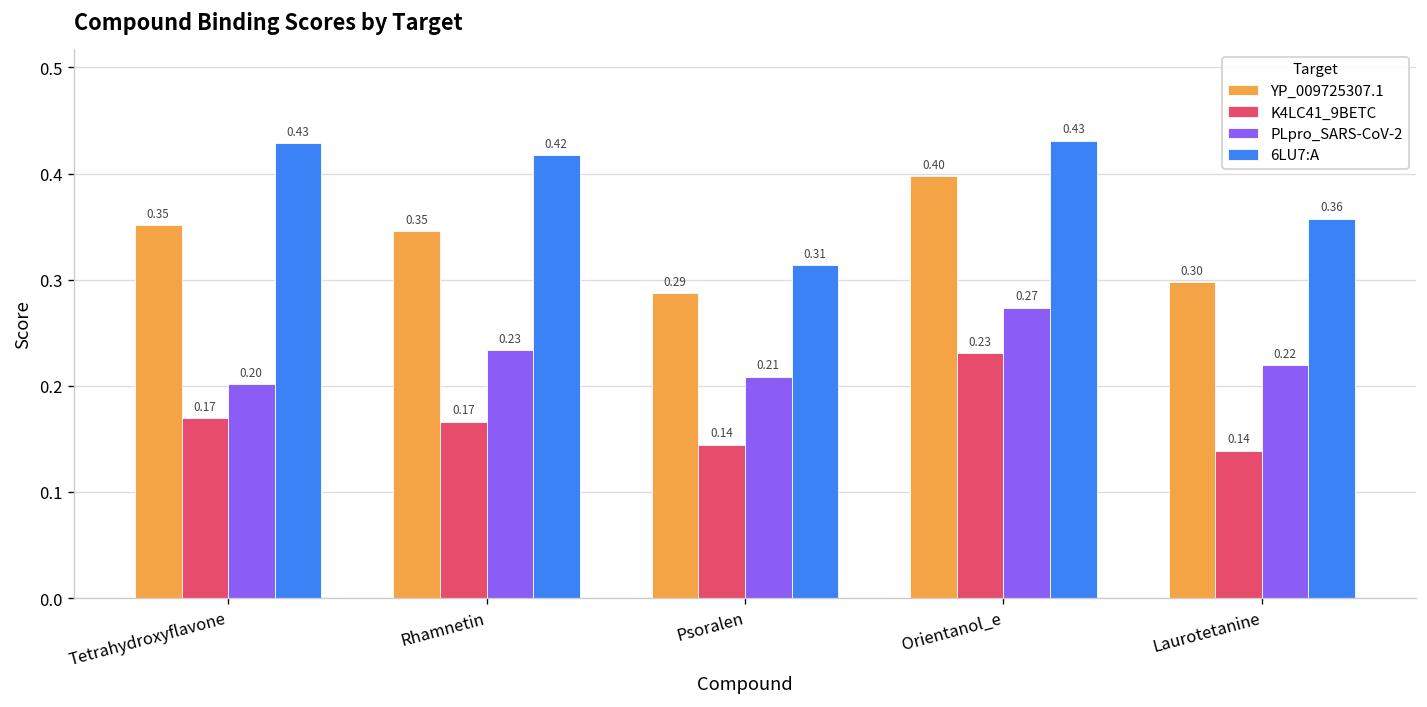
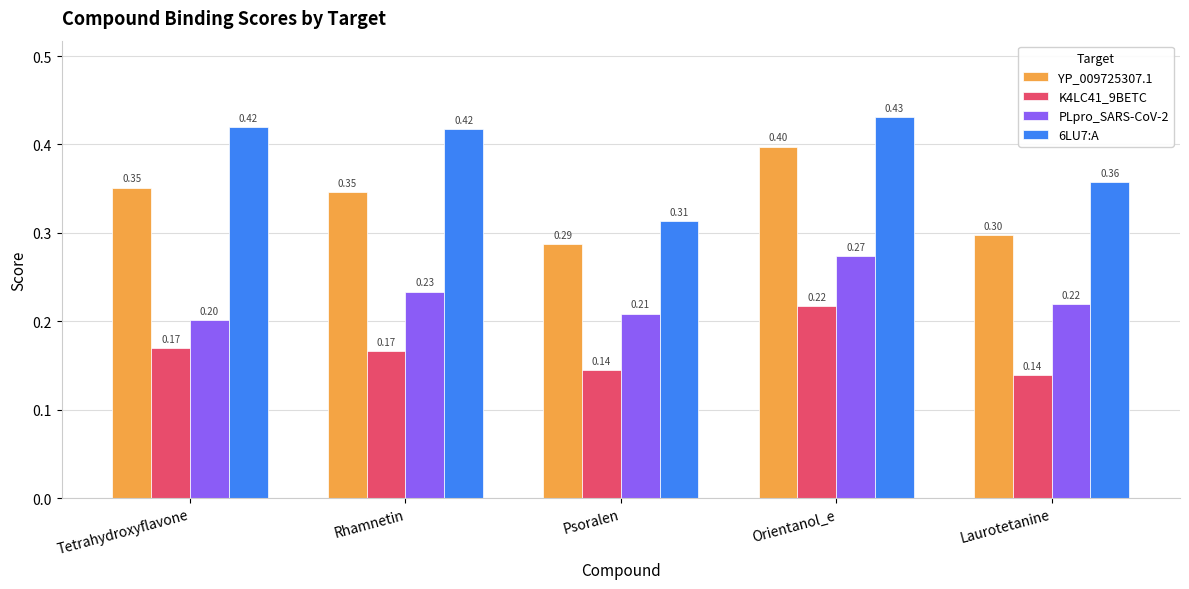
6LU7:A, Tetrahydroxyflavone: 0.43 -> 0.42
K4LC41_9BETC, Orientanol_e: 0.23 -> 0.22
